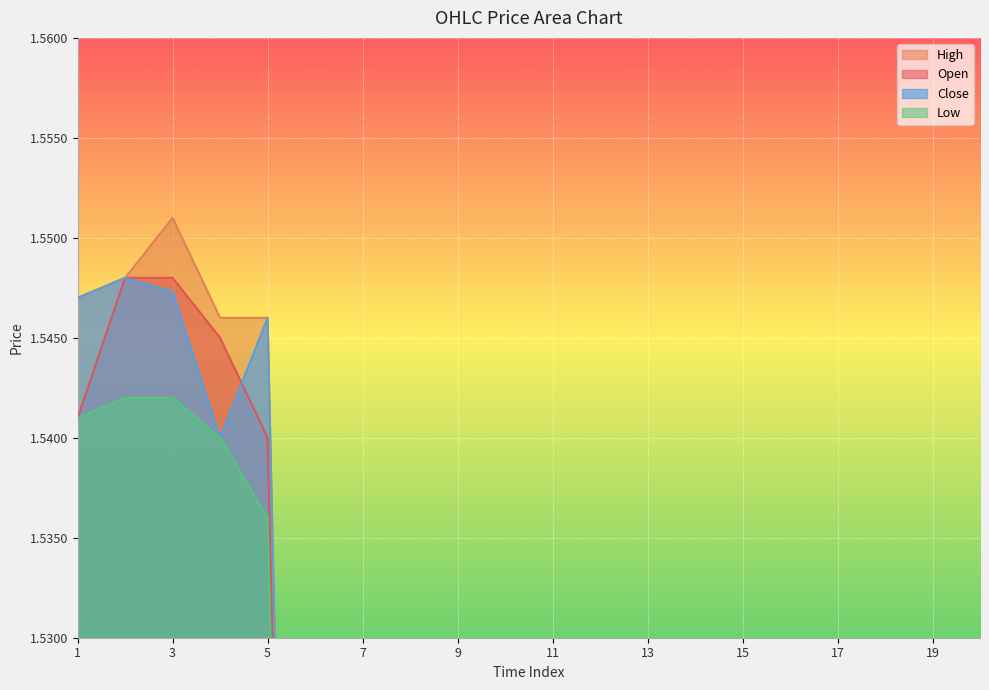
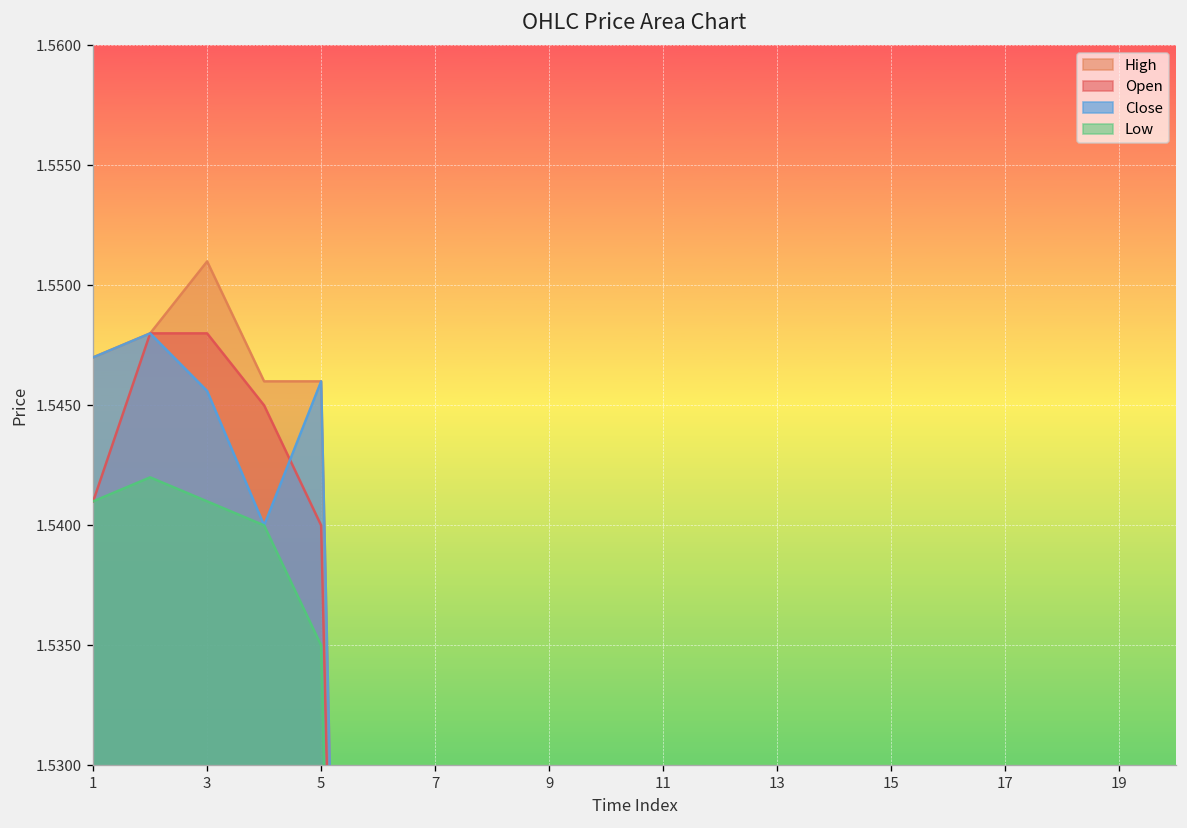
Close, 3: 1.5473 -> 1.5456
Low, 3: 1.542 -> 1.541
Low, 5: 1.536 -> 1.535
